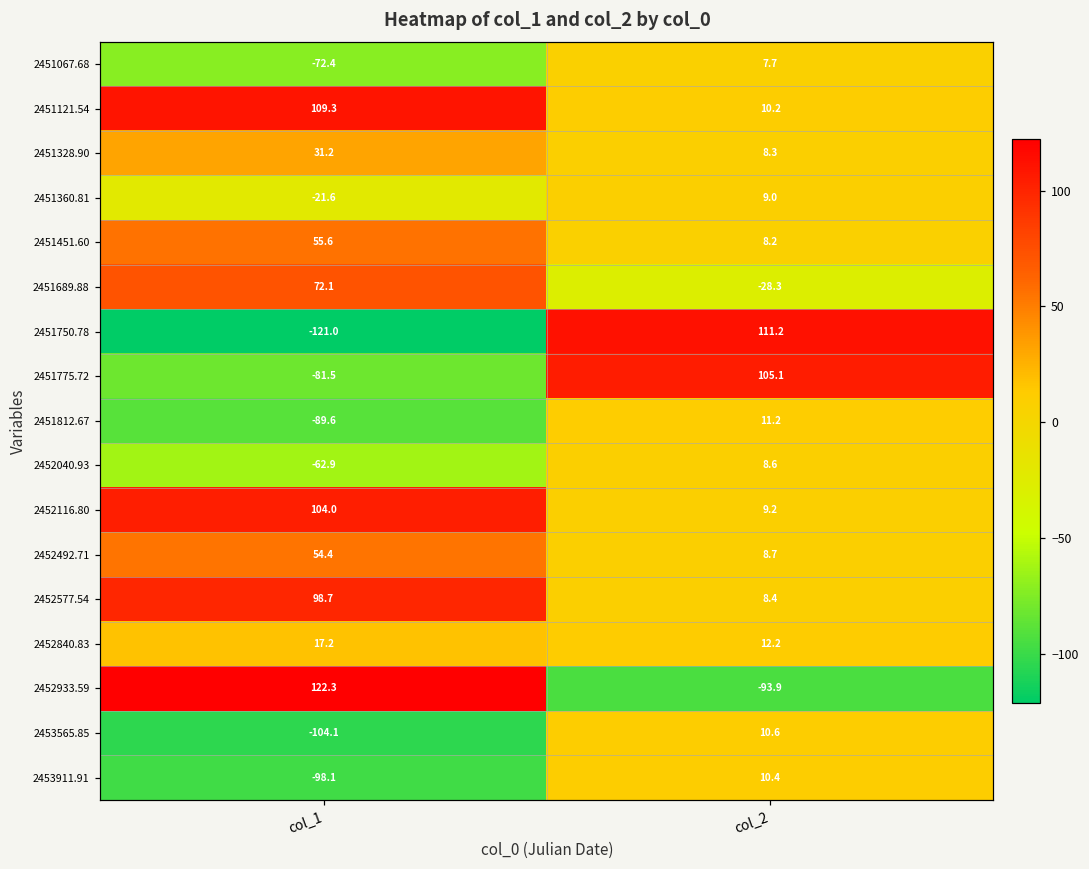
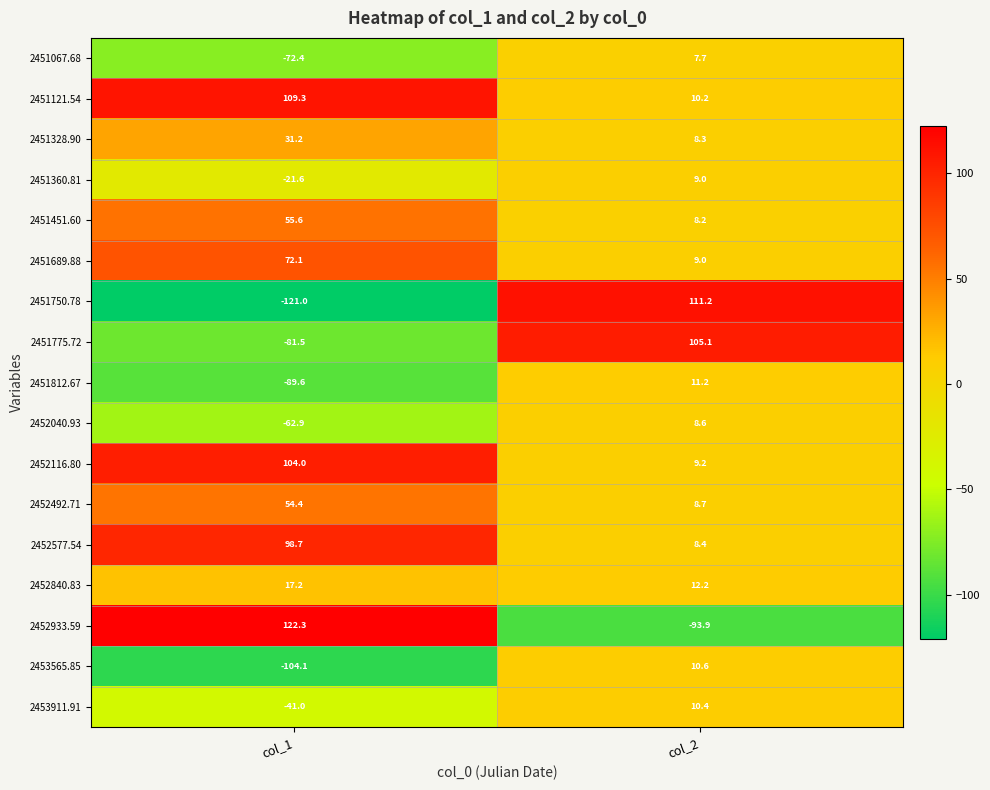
2451689.88, col_2: -28.3 -> 9.0
2453911.91, col_1: -98.1 -> -41.0
